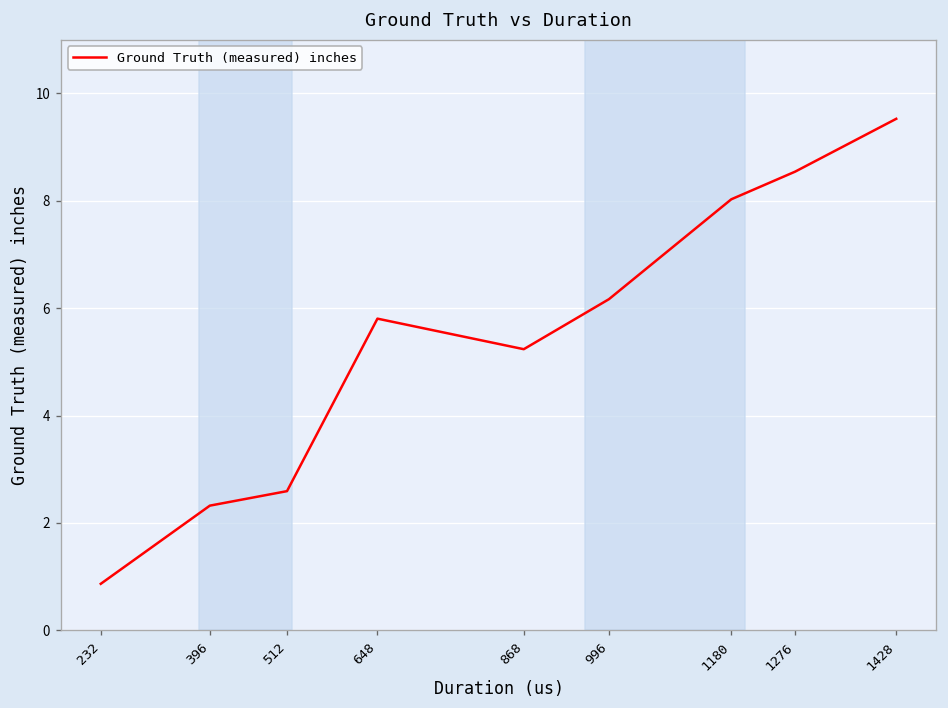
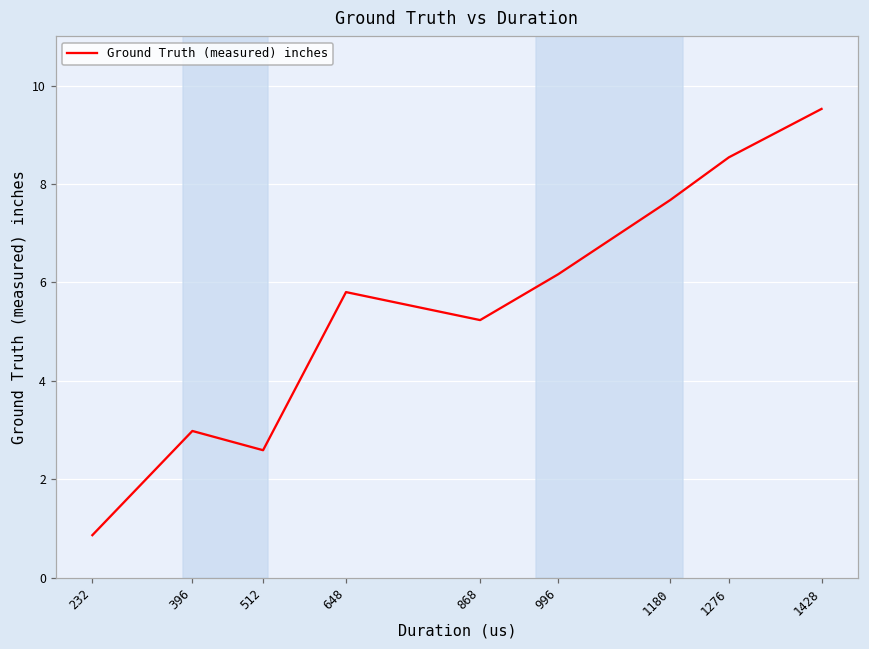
396: 2.3 -> 3.0
1180: 8.0 -> 7.7
